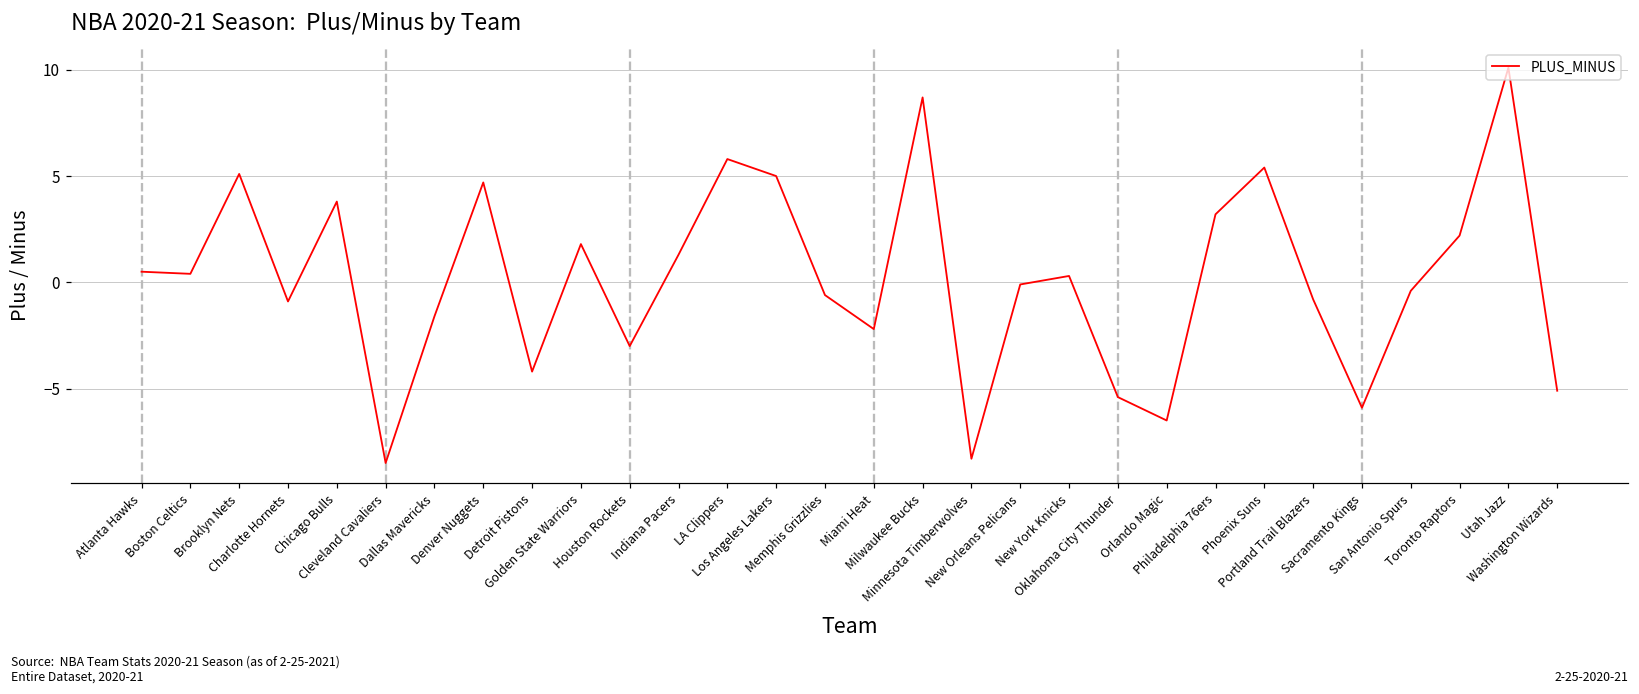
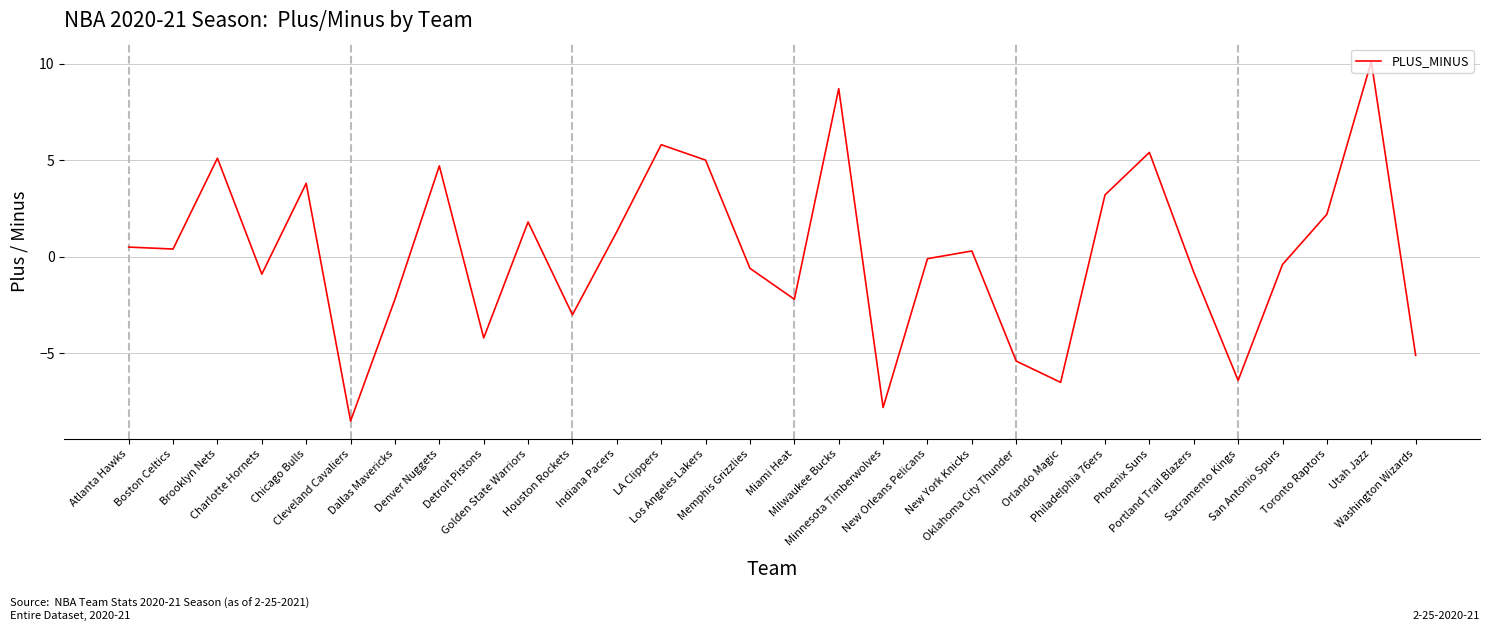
Dallas Mavericks: -1.6 -> -2.2
Minnesota Timberwolves: -8.3 -> -7.8
Sacramento Kings: -5.9 -> -6.4
